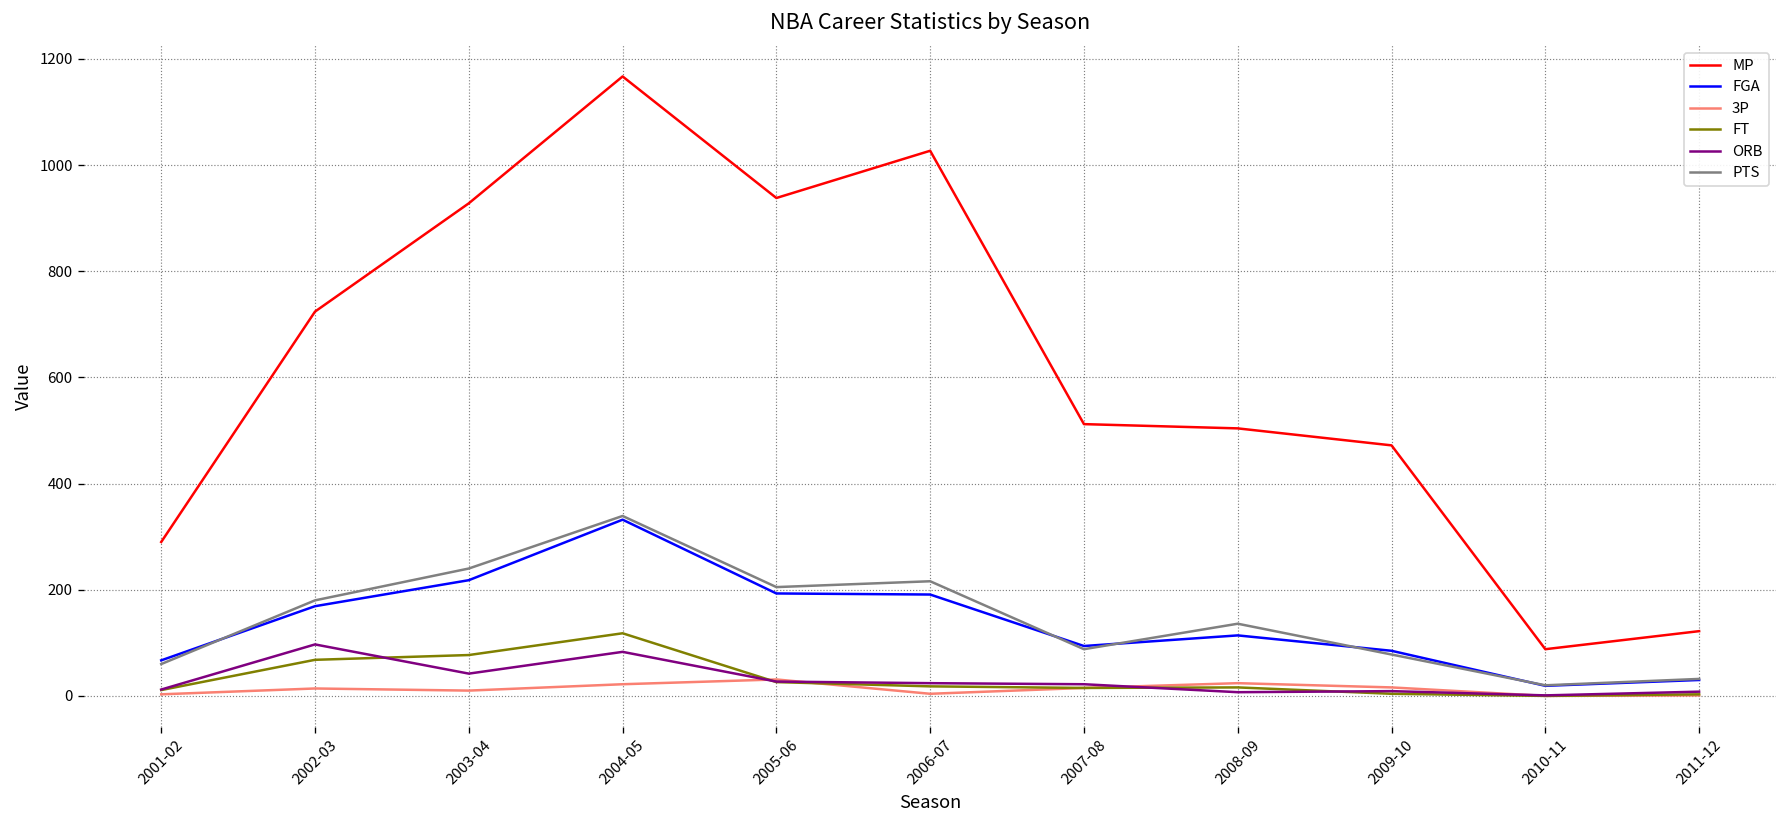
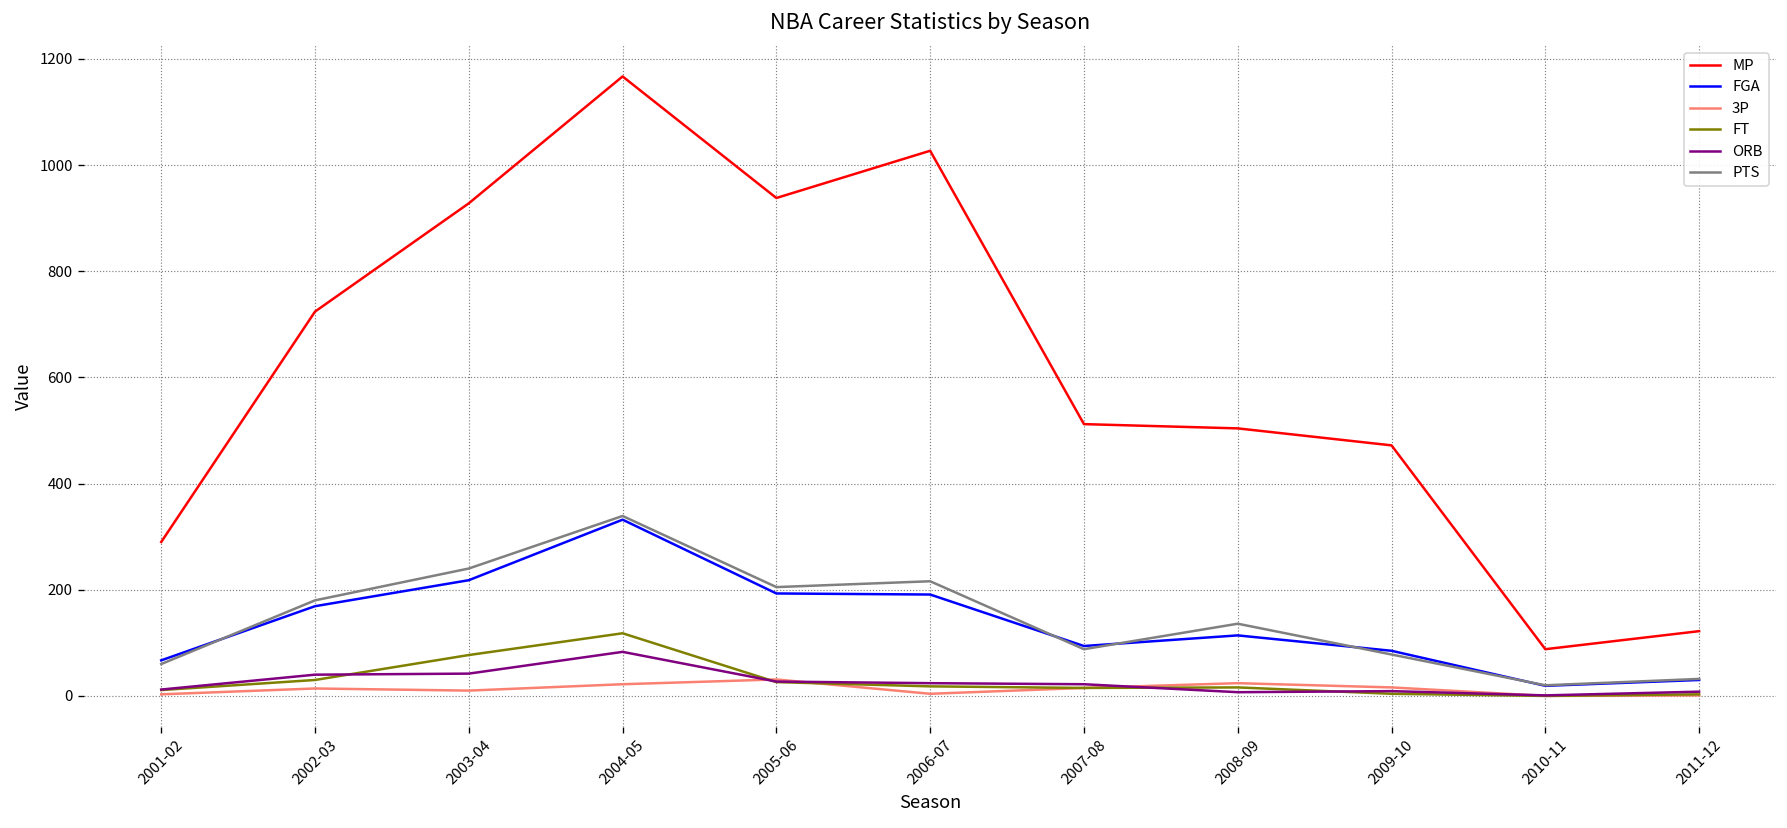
FT, 2002-03: 70 -> 30
ORB, 2002-03: 100 -> 40
